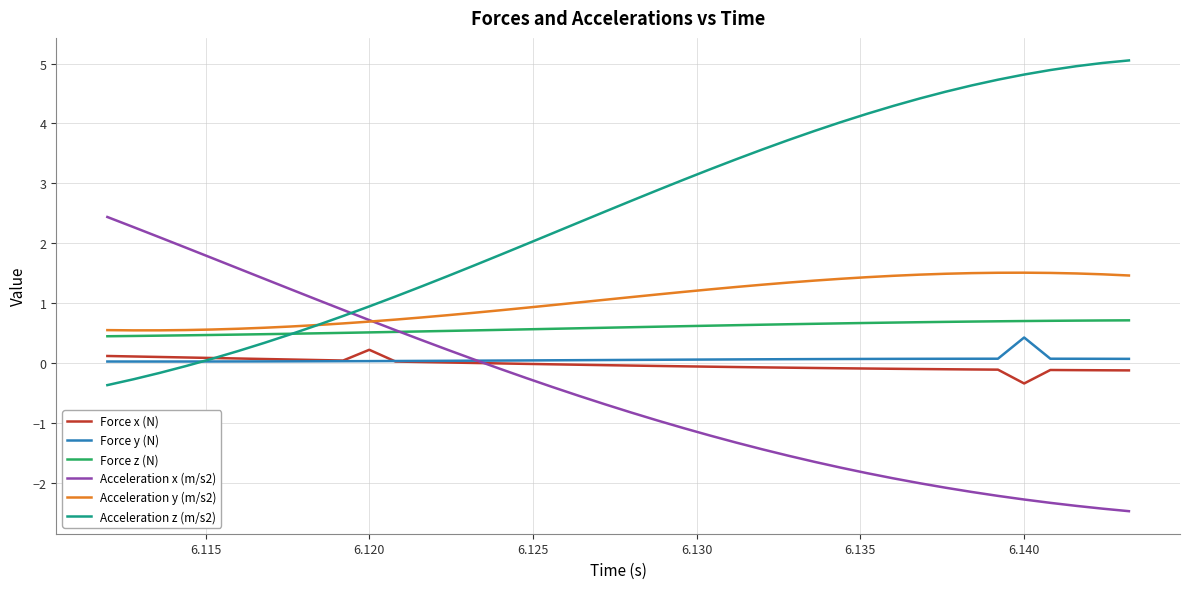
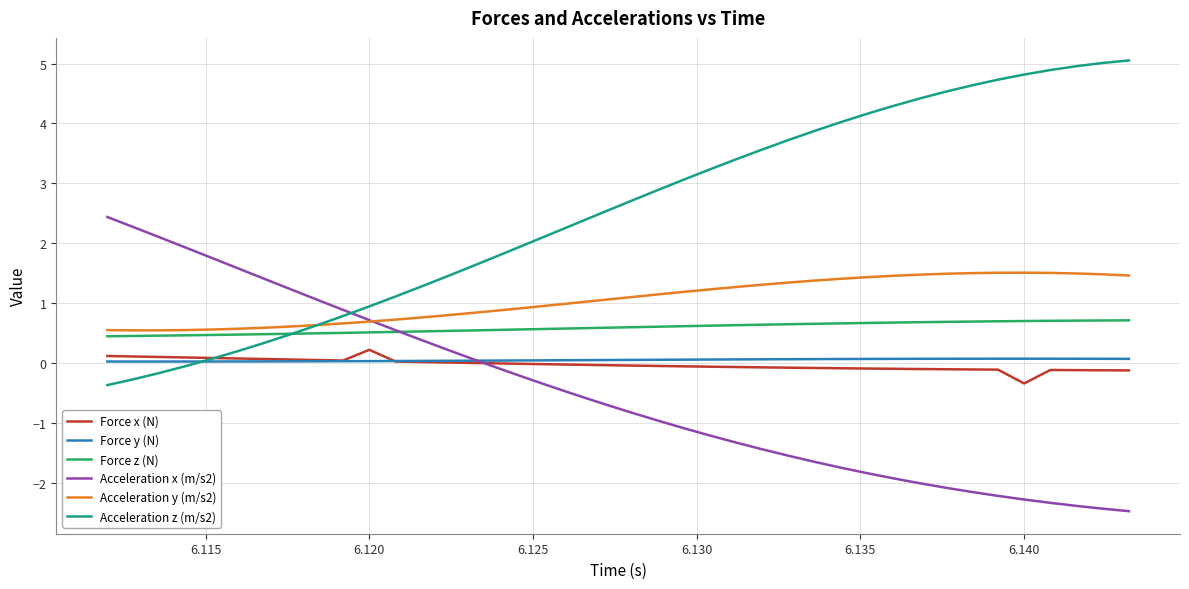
Force y (N), 6.140: 0.4 -> 0.1
